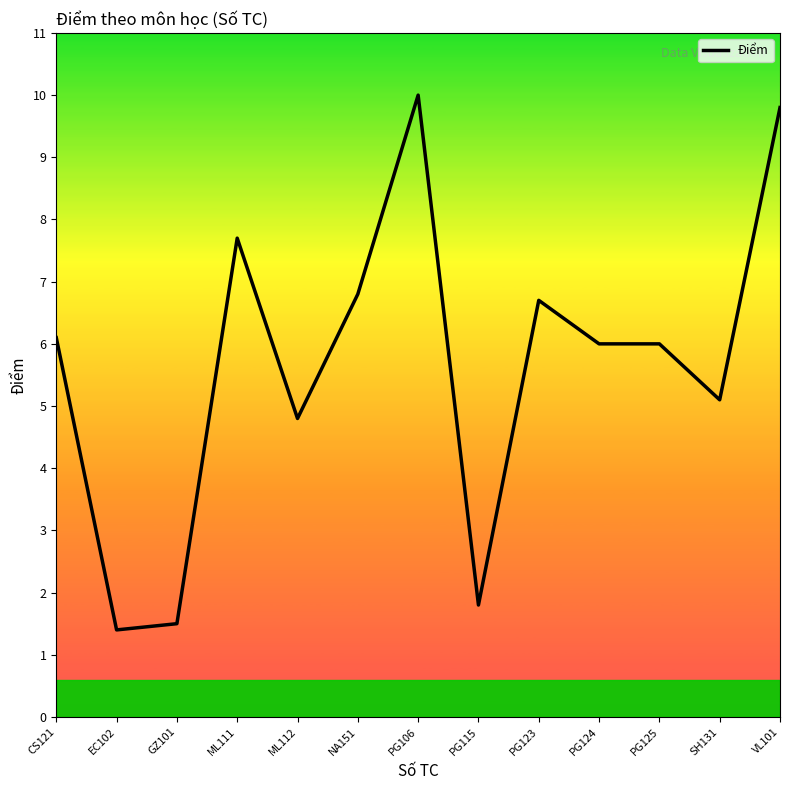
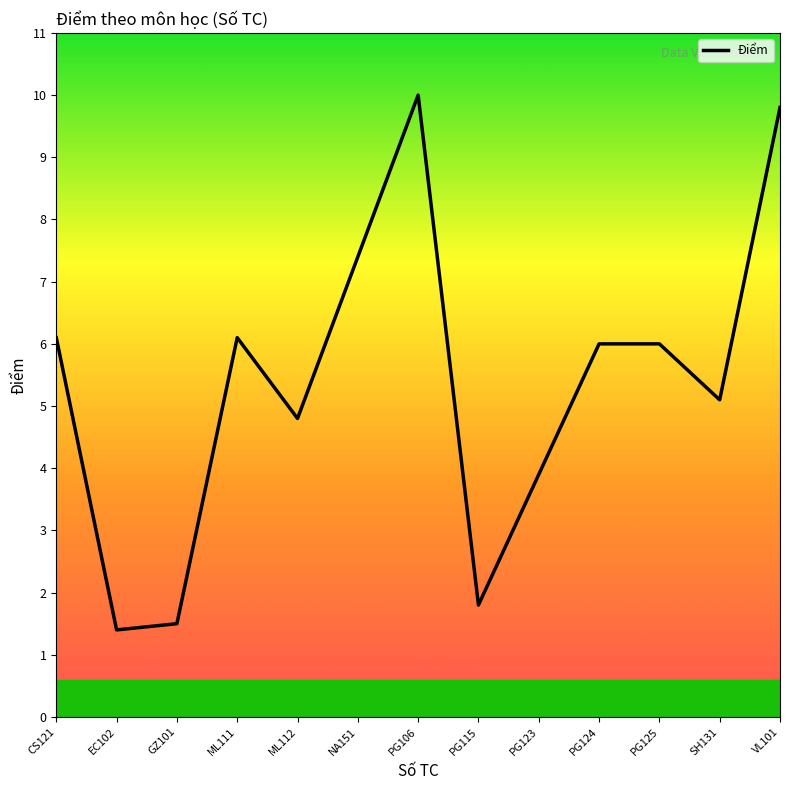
ML111: 7.7 -> 6.1
NA151: 6.8 -> 7.4
PG123: 6.7 -> 3.9
